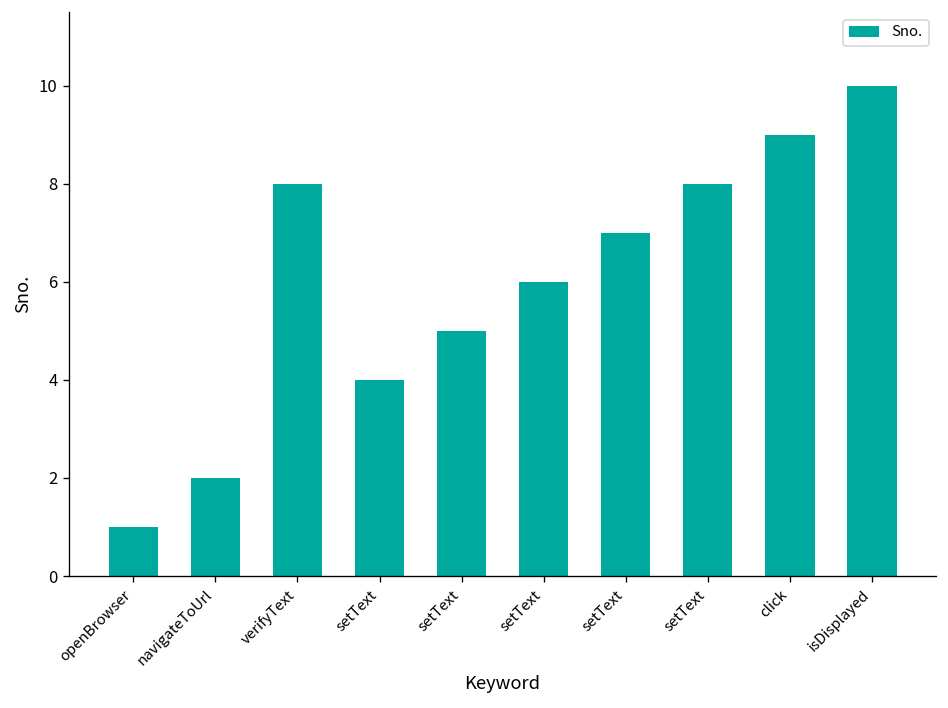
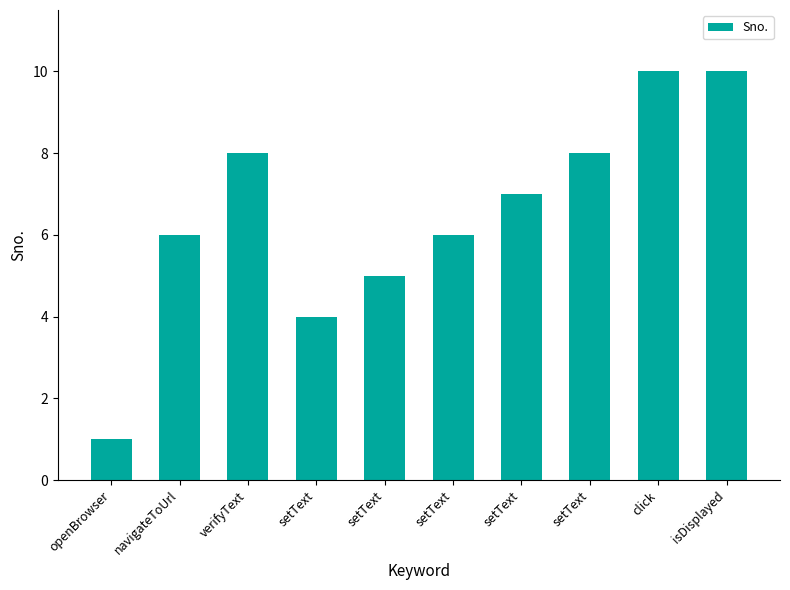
navigateToUrl: 2 -> 6
click: 9 -> 10
